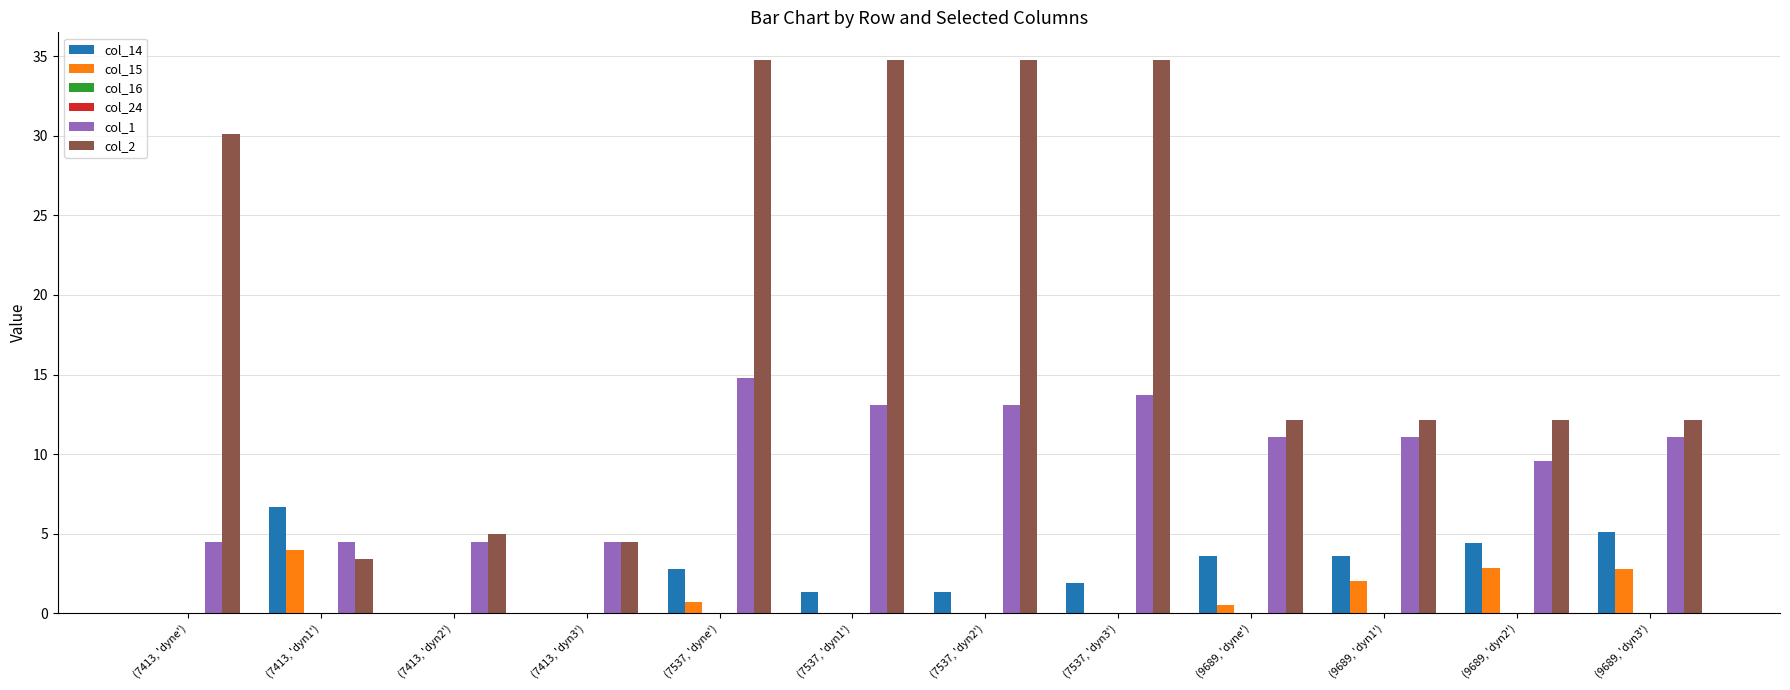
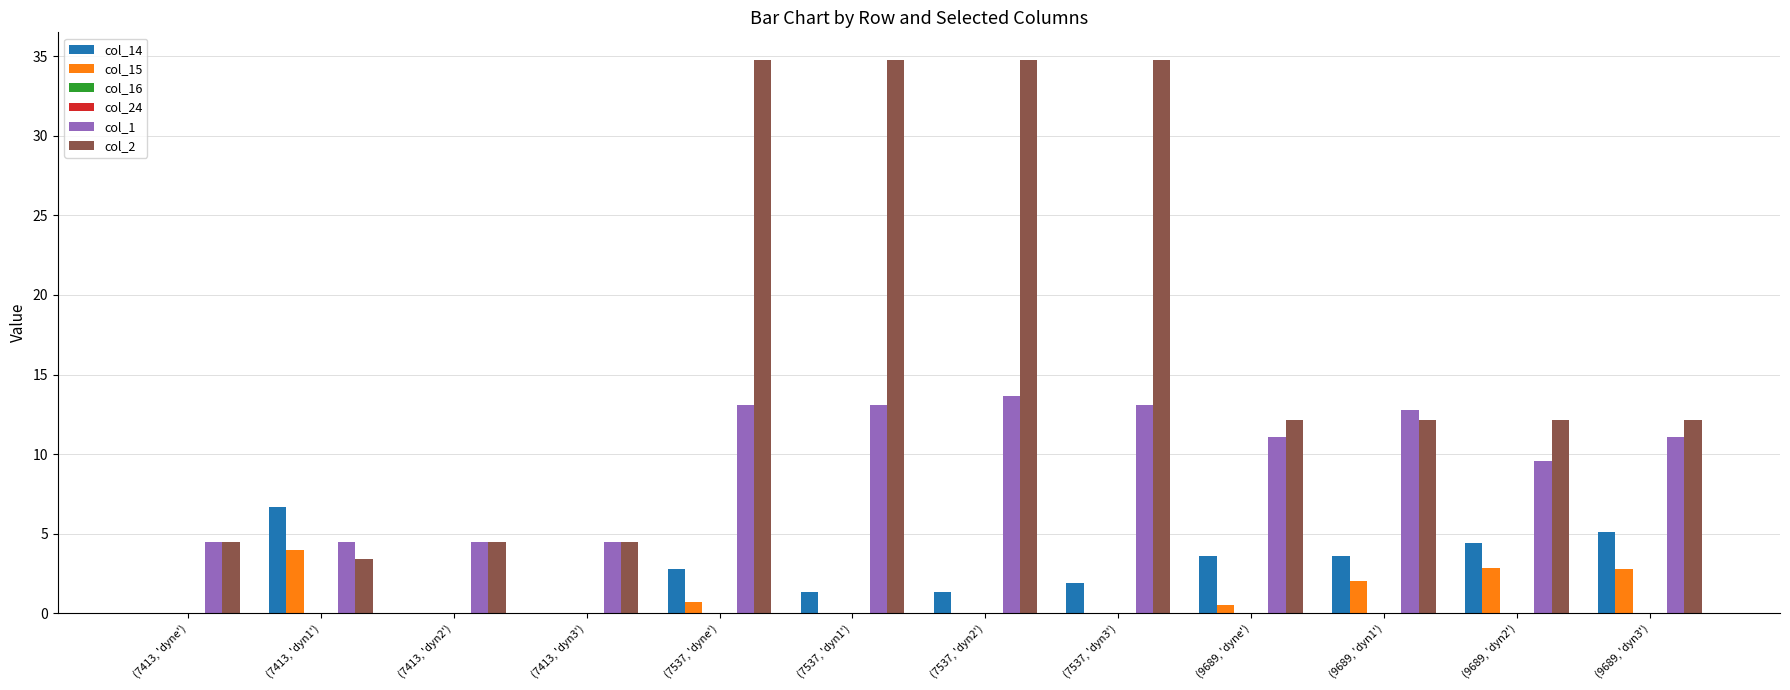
col_2, (7413, 'dyne'): 30.1 -> 4.5
col_2, (7413, 'dyn2'): 5.0 -> 4.5
col_1, (7537, 'dyne'): 14.8 -> 13.1
col_1, (7537, 'dyn2'): 13.1 -> 13.7
col_1, (7537, 'dyn3'): 13.7 -> 13.1
col_1, (9689, 'dyn1'): 11.1 -> 12.7
